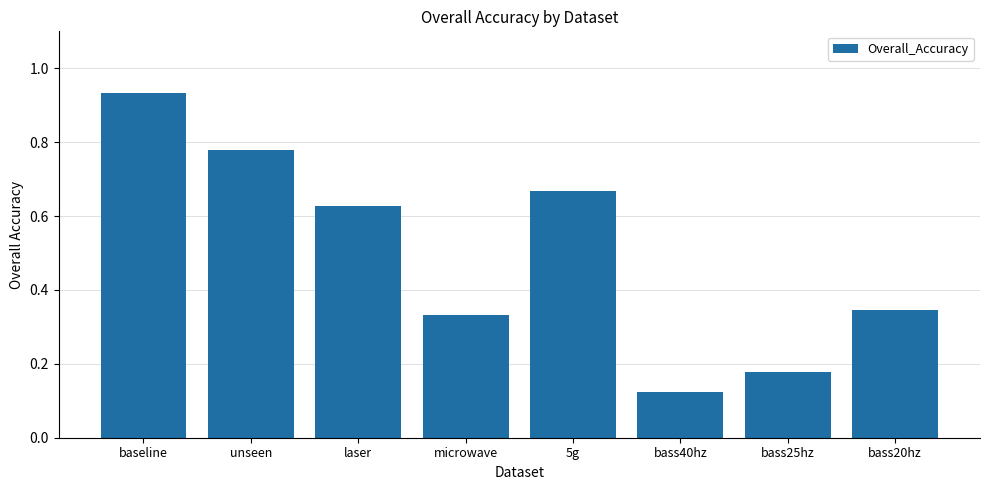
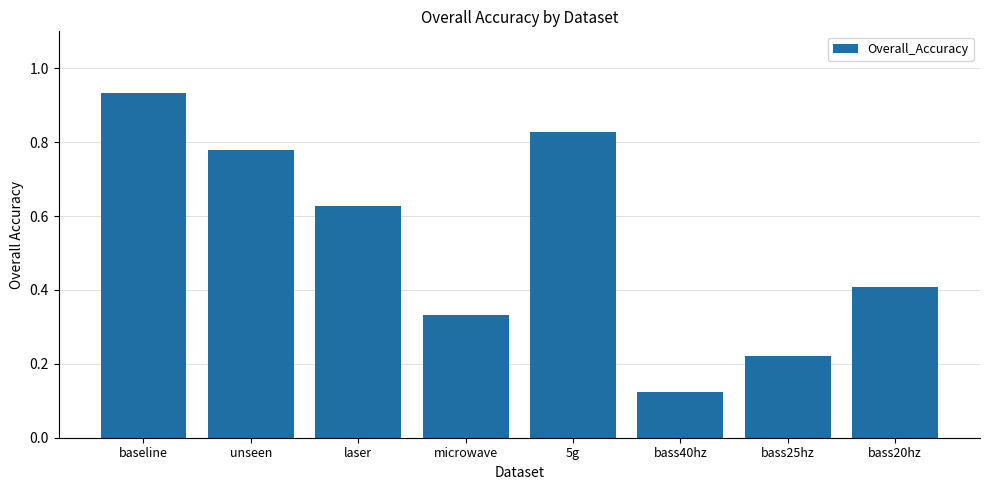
5g: 0.67 -> 0.83
bass25hz: 0.18 -> 0.22
bass20hz: 0.35 -> 0.41
